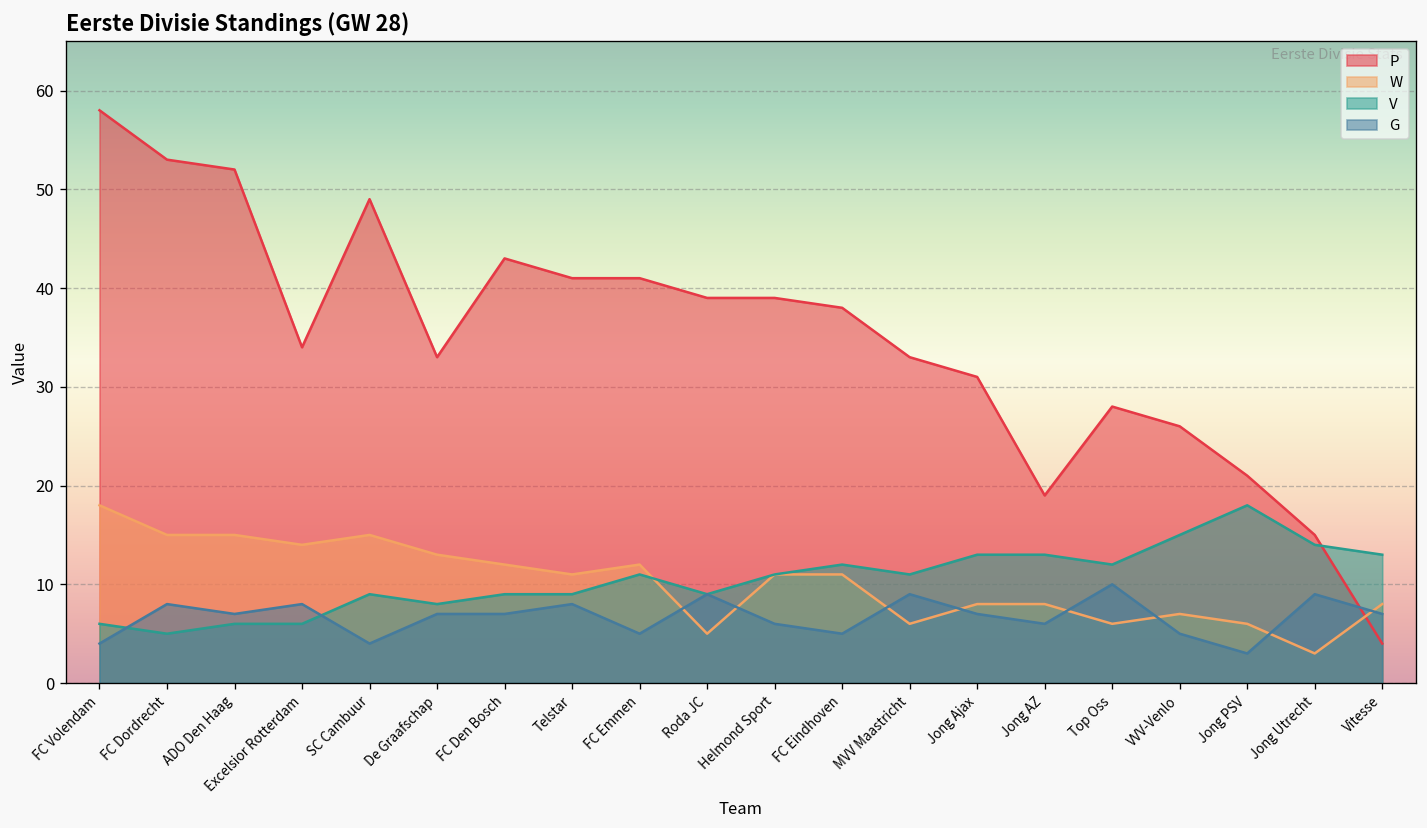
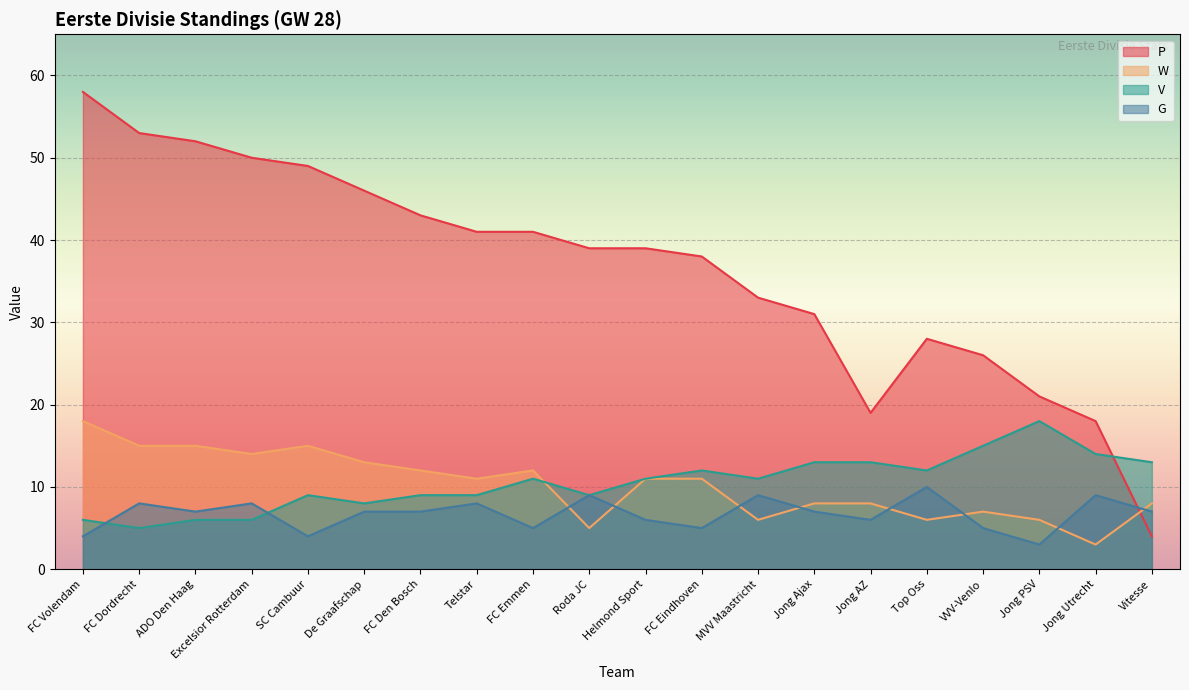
P, Excelsior Rotterdam: 34 -> 50
P, De Graafschap: 33 -> 46
P, Jong Utrecht: 15 -> 18
